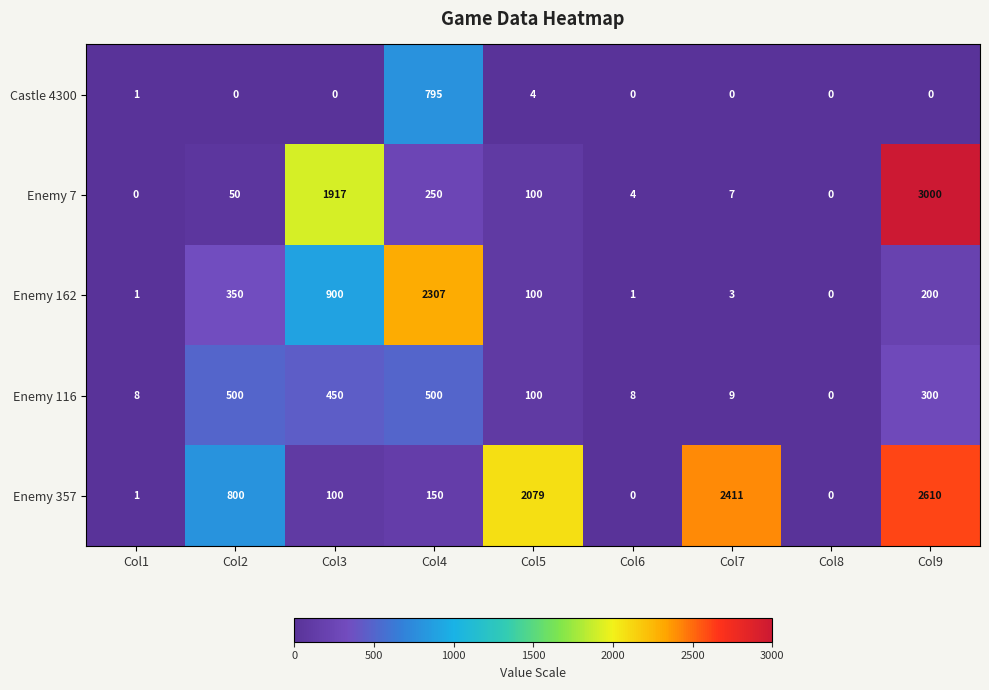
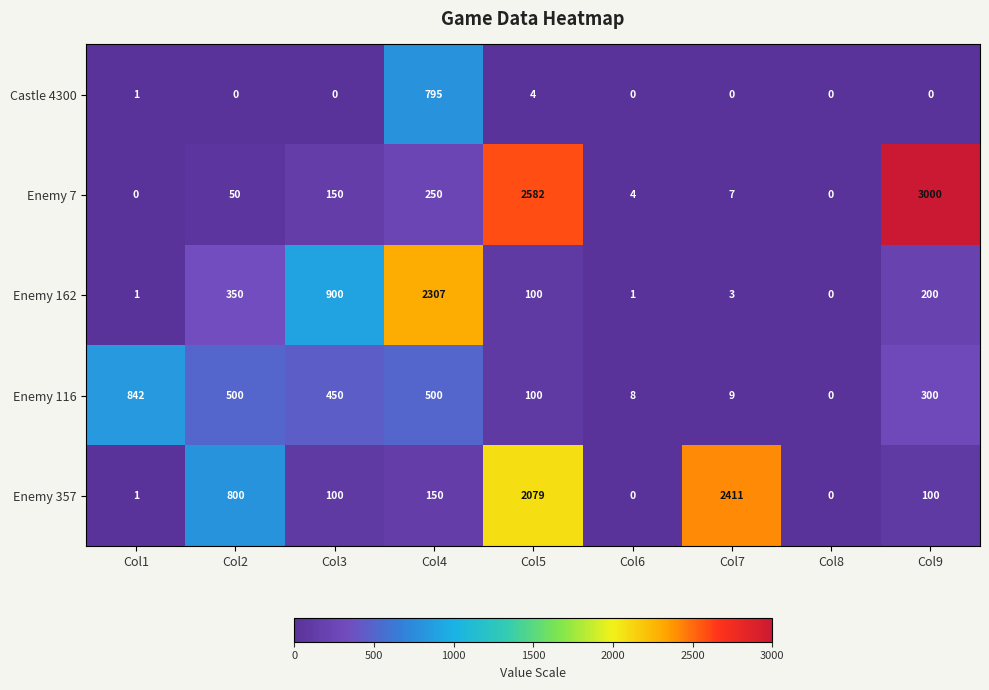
Enemy 7, Col3: 1917 -> 150
Enemy 7, Col5: 100 -> 2582
Enemy 116, Col1: 8 -> 842
Enemy 357, Col9: 2610 -> 100
